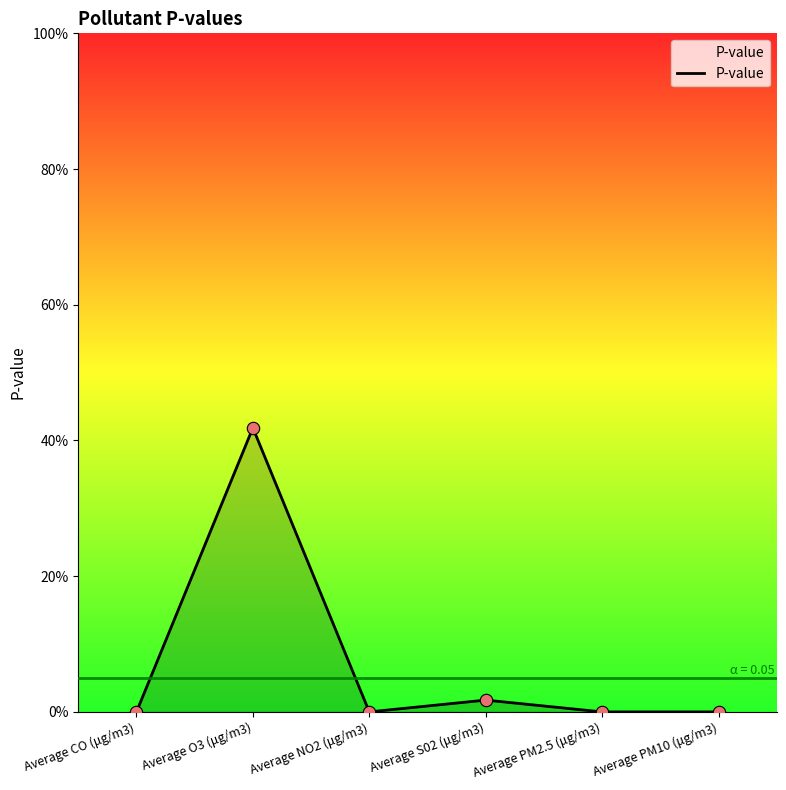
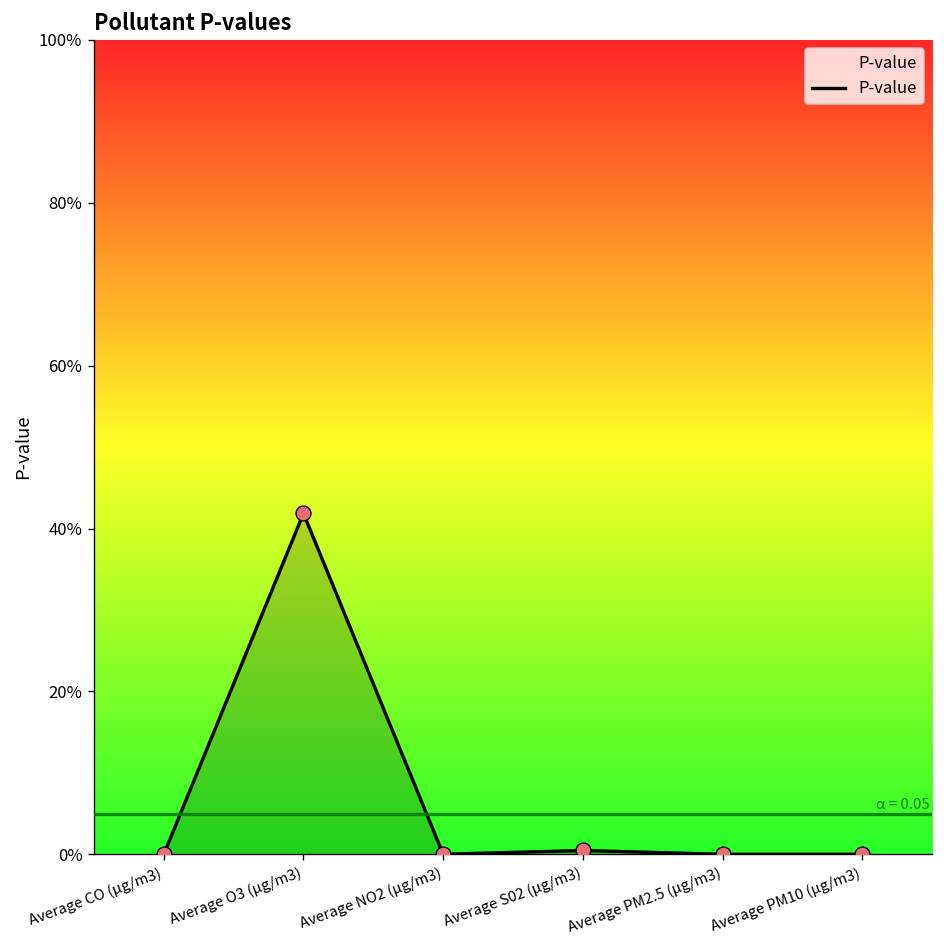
Average S02 (μg/m3): 2% -> 0%
